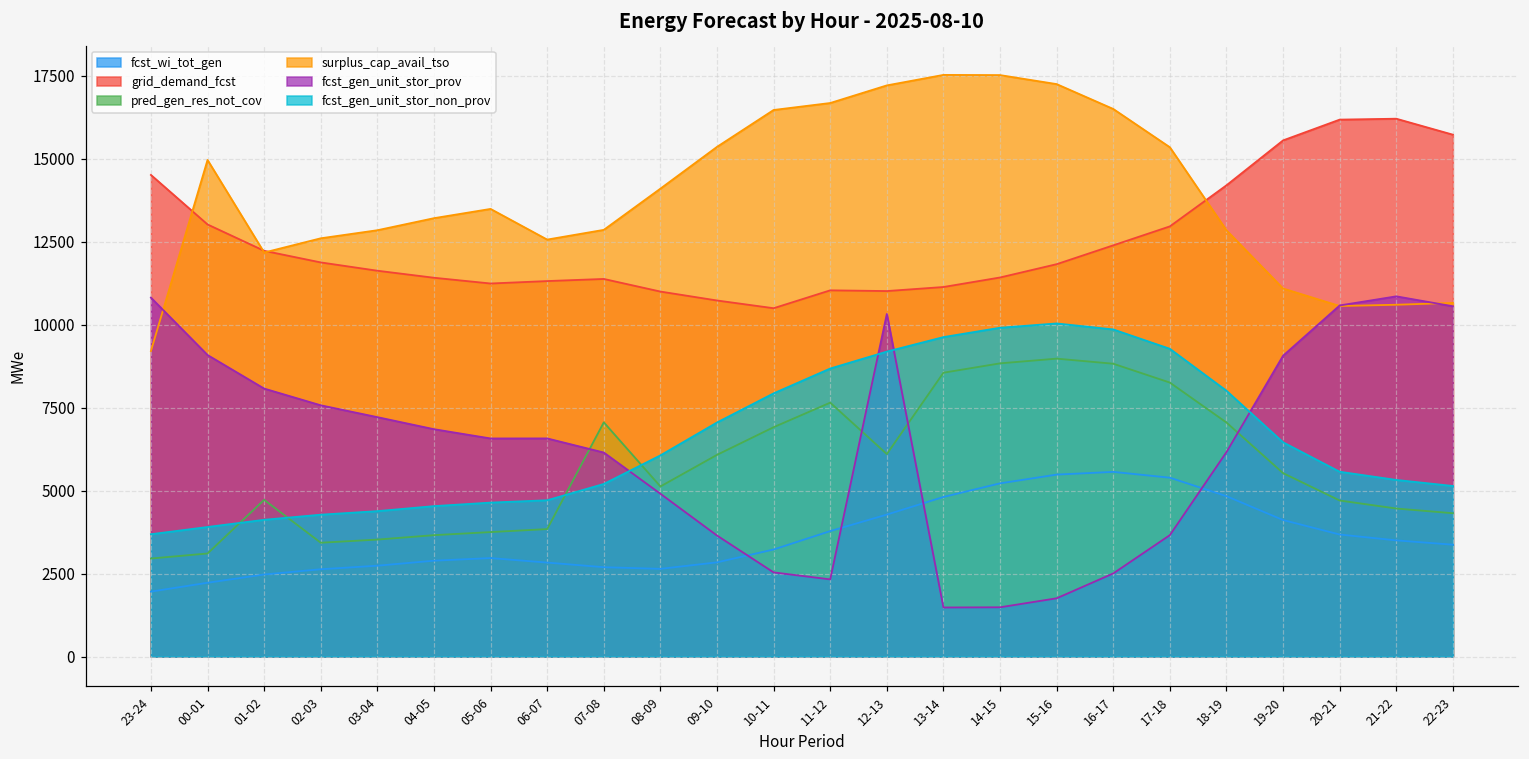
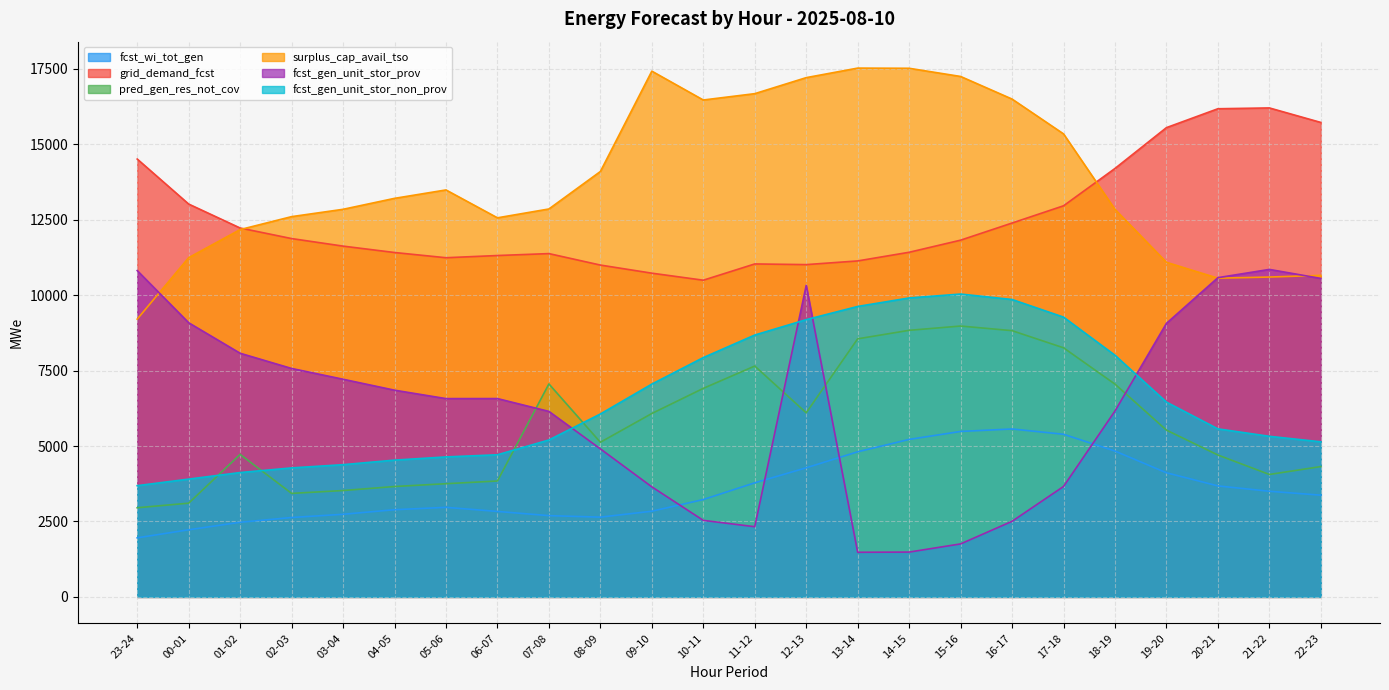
surplus_cap_avail_tso, 00-01: 15000 -> 11200
surplus_cap_avail_tso, 09-10: 15400 -> 17400
pred_gen_res_not_cov, 21-22: 4500 -> 4100
